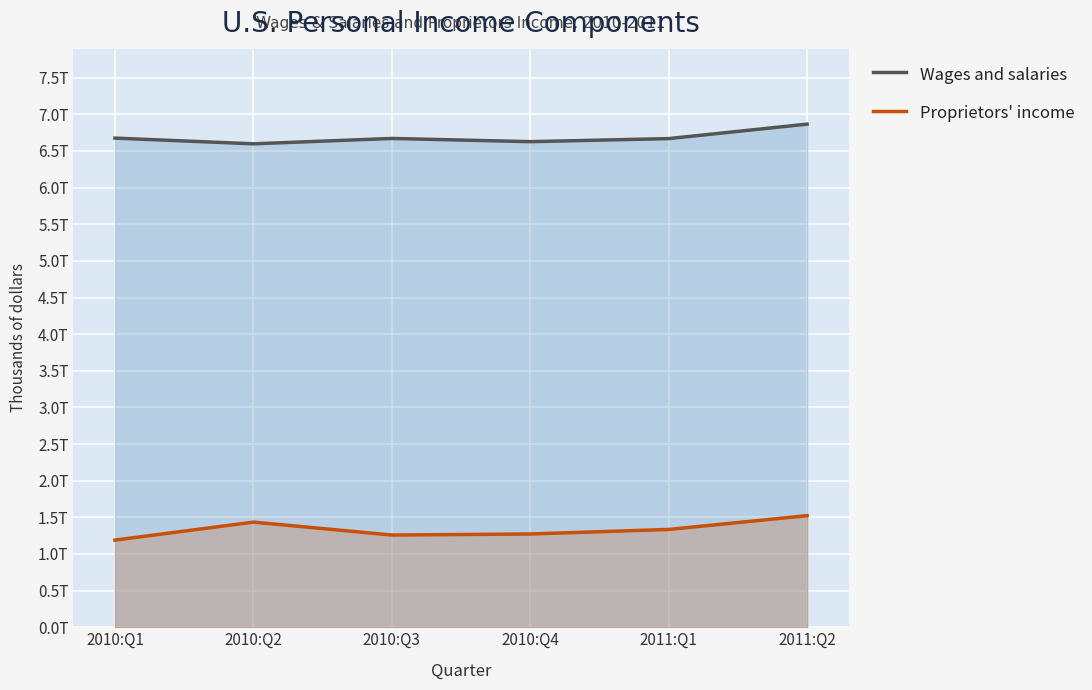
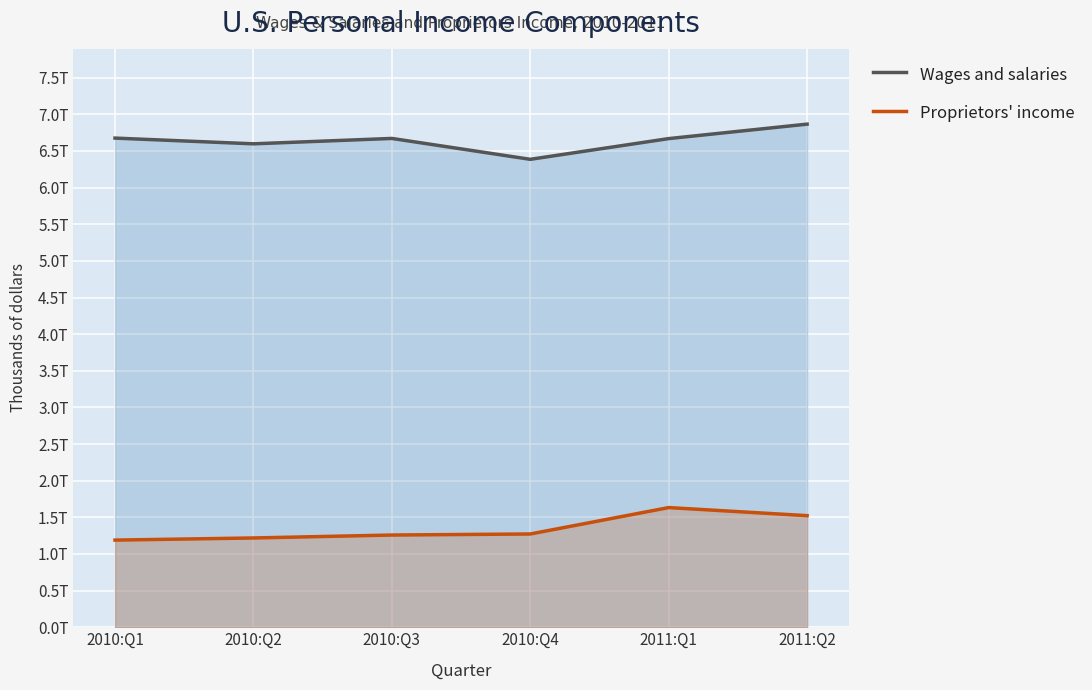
Proprietors' income, 2010:Q2: 1.4T -> 1.2T
Wages and salaries, 2010:Q4: 6.6T -> 6.4T
Proprietors' income, 2011:Q1: 1.3T -> 1.6T
